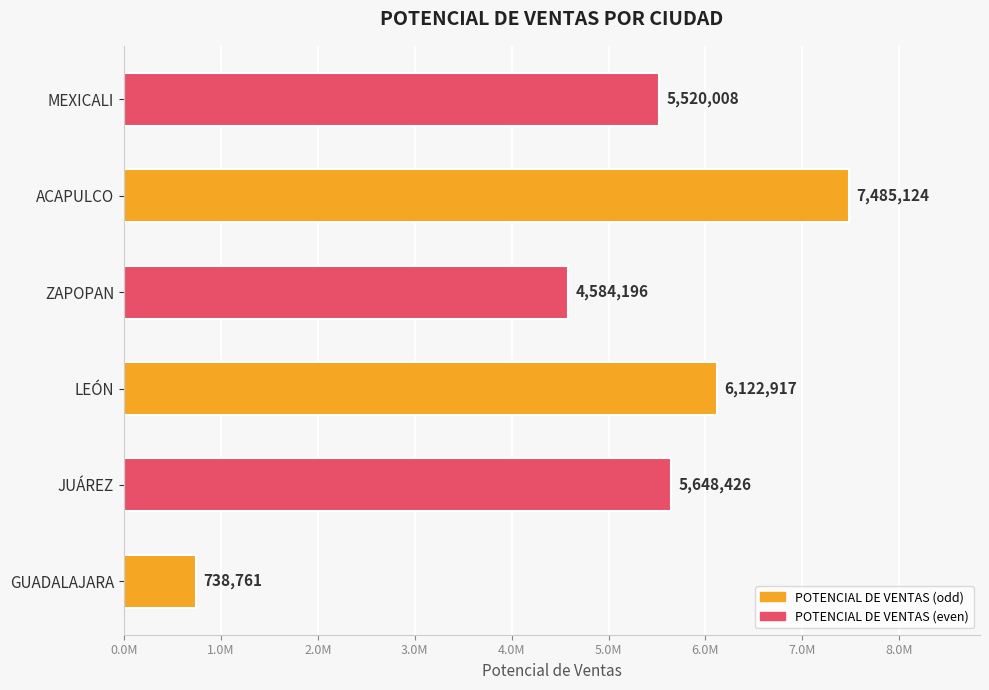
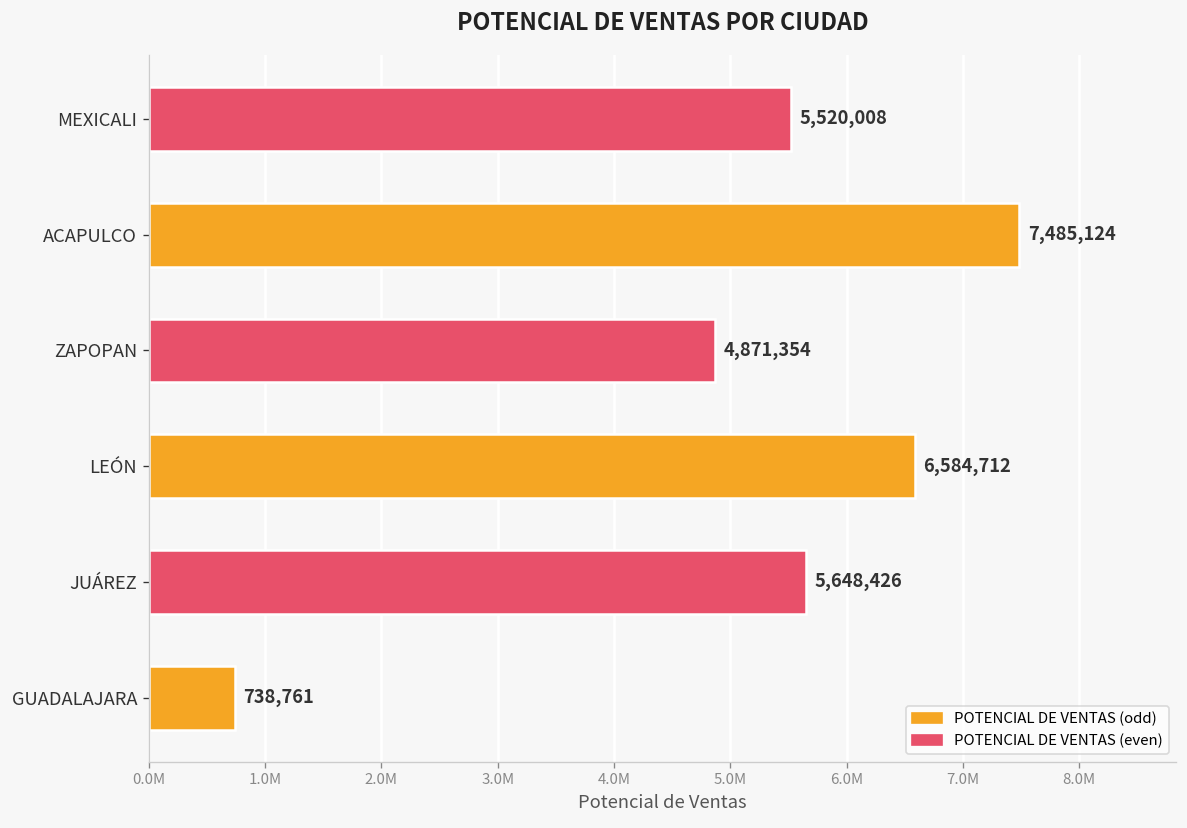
ZAPOPAN: 4,584,196 -> 4,871,354
LEÓN: 6,122,917 -> 6,584,712
